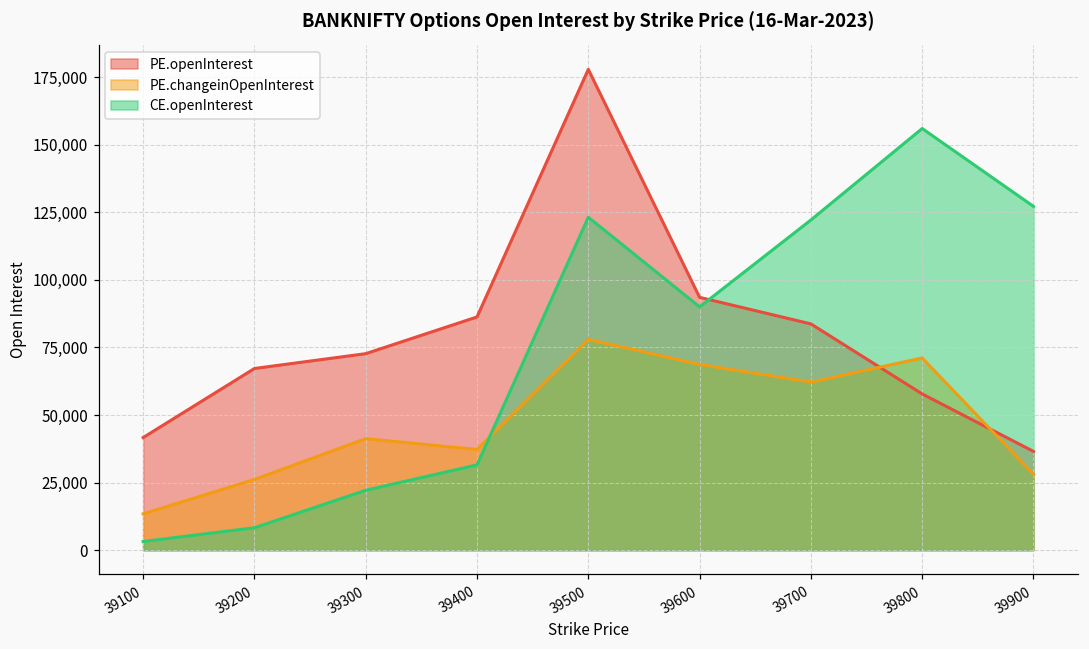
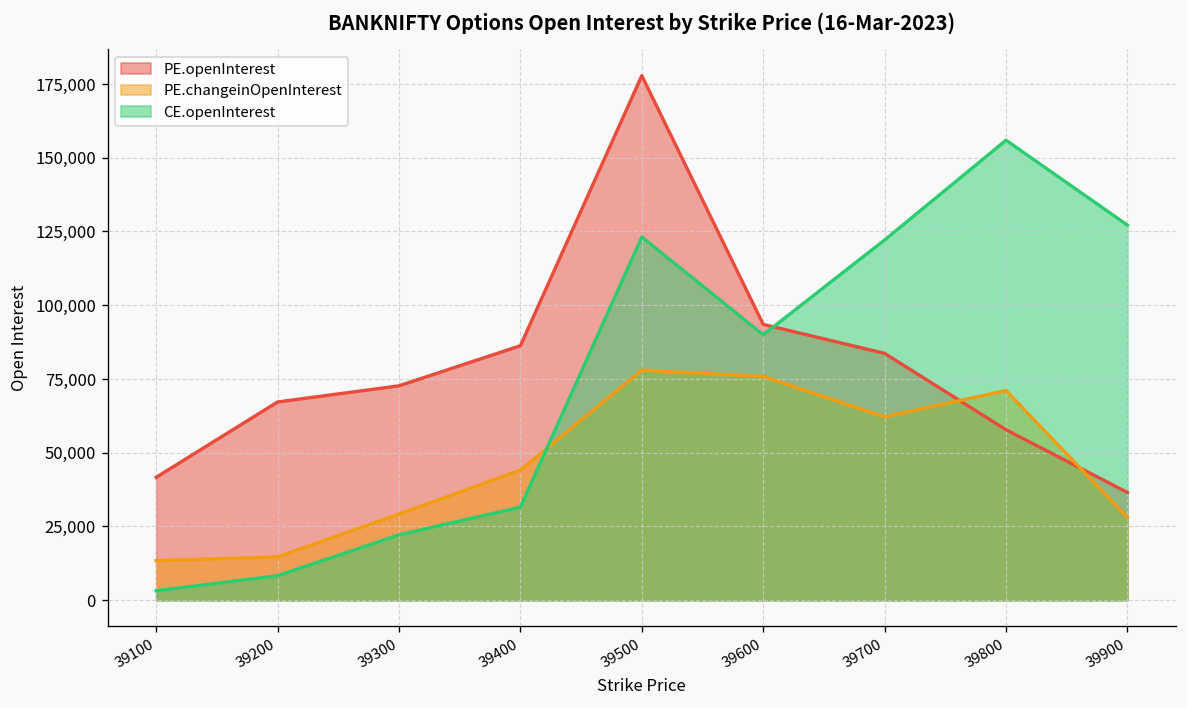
PE.changeinOpenInterest, 39200: 26,000 -> 15,000
PE.changeinOpenInterest, 39300: 41,000 -> 29,000
PE.changeinOpenInterest, 39400: 37,000 -> 44,000
PE.changeinOpenInterest, 39600: 69,000 -> 76,000
